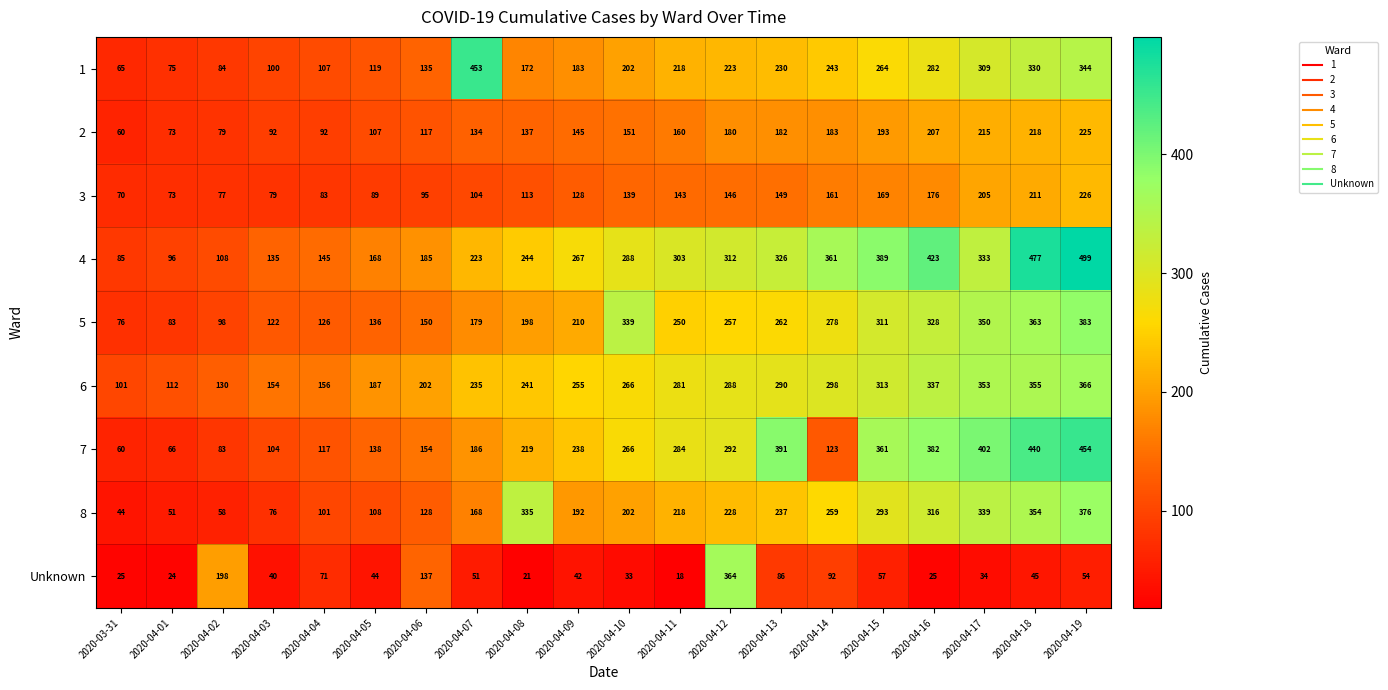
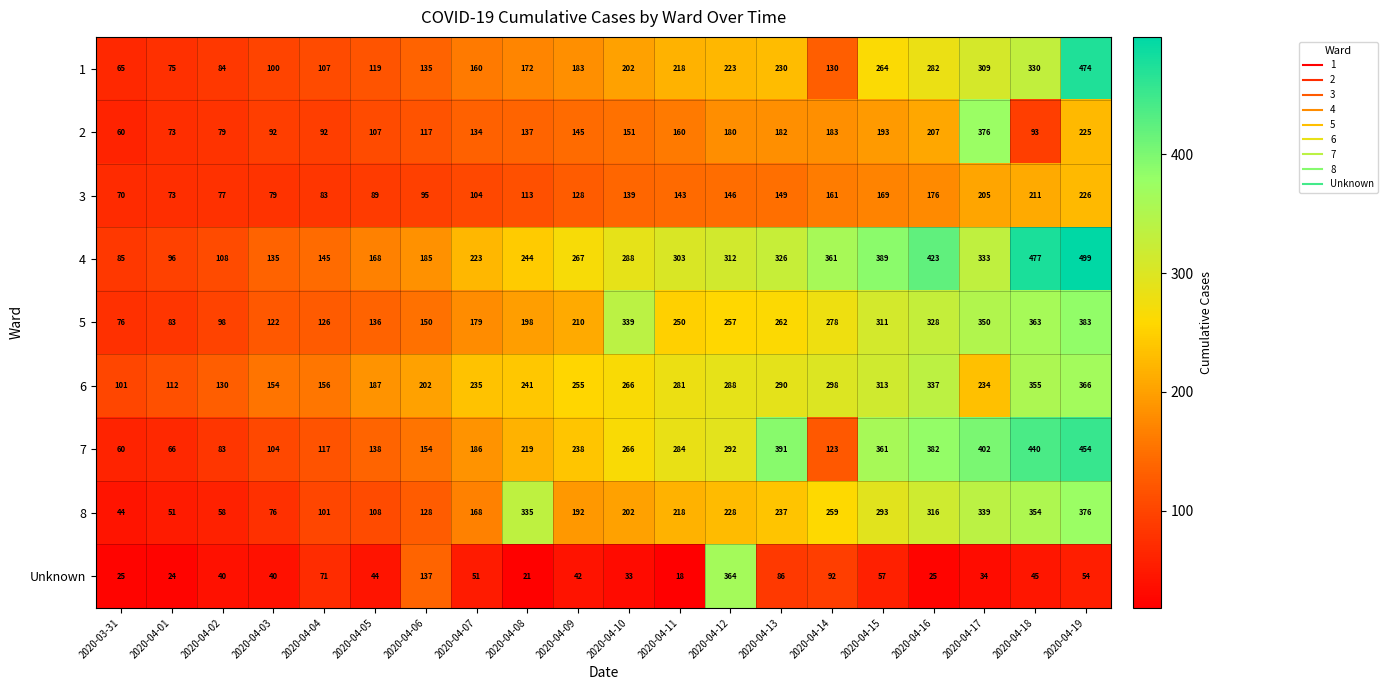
1, 2020-04-07: 453 -> 160
1, 2020-04-14: 243 -> 130
1, 2020-04-19: 344 -> 474
2, 2020-04-17: 215 -> 376
2, 2020-04-18: 218 -> 93
6, 2020-04-17: 353 -> 234
Unknown, 2020-04-02: 198 -> 40
